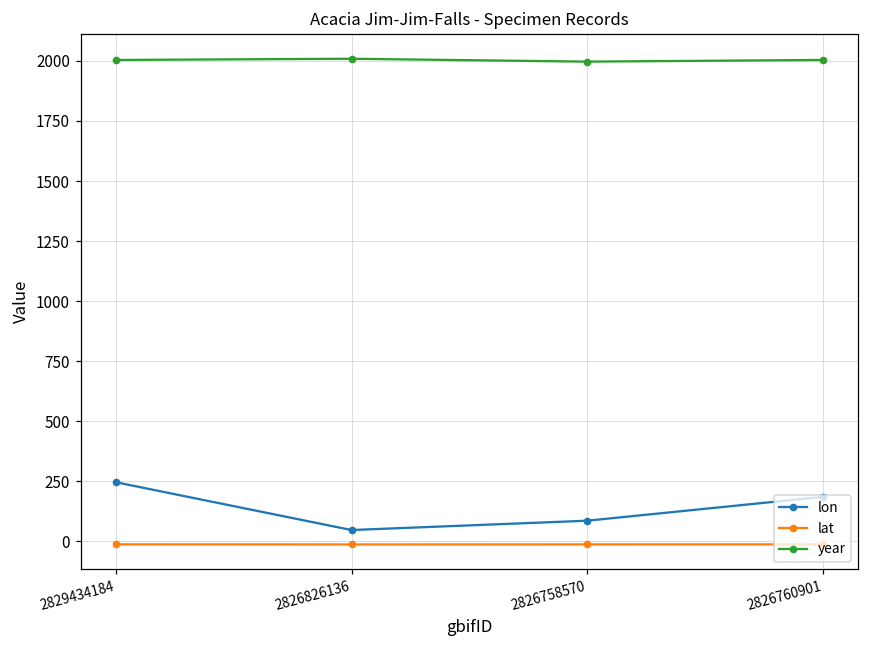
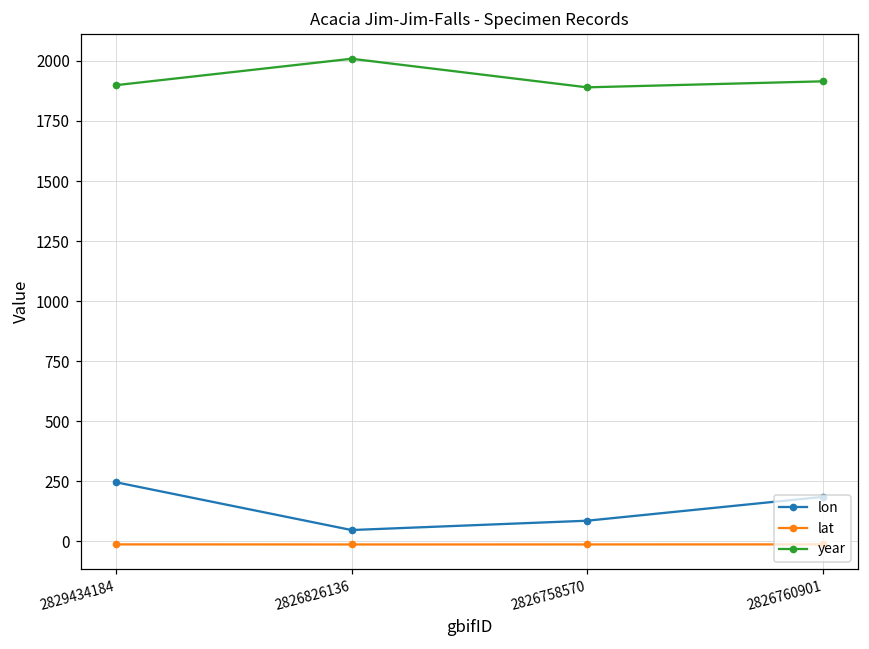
year, 2829434184: 2000 -> 1900
year, 2826758570: 2000 -> 1890
year, 2826760901: 2000 -> 1920
